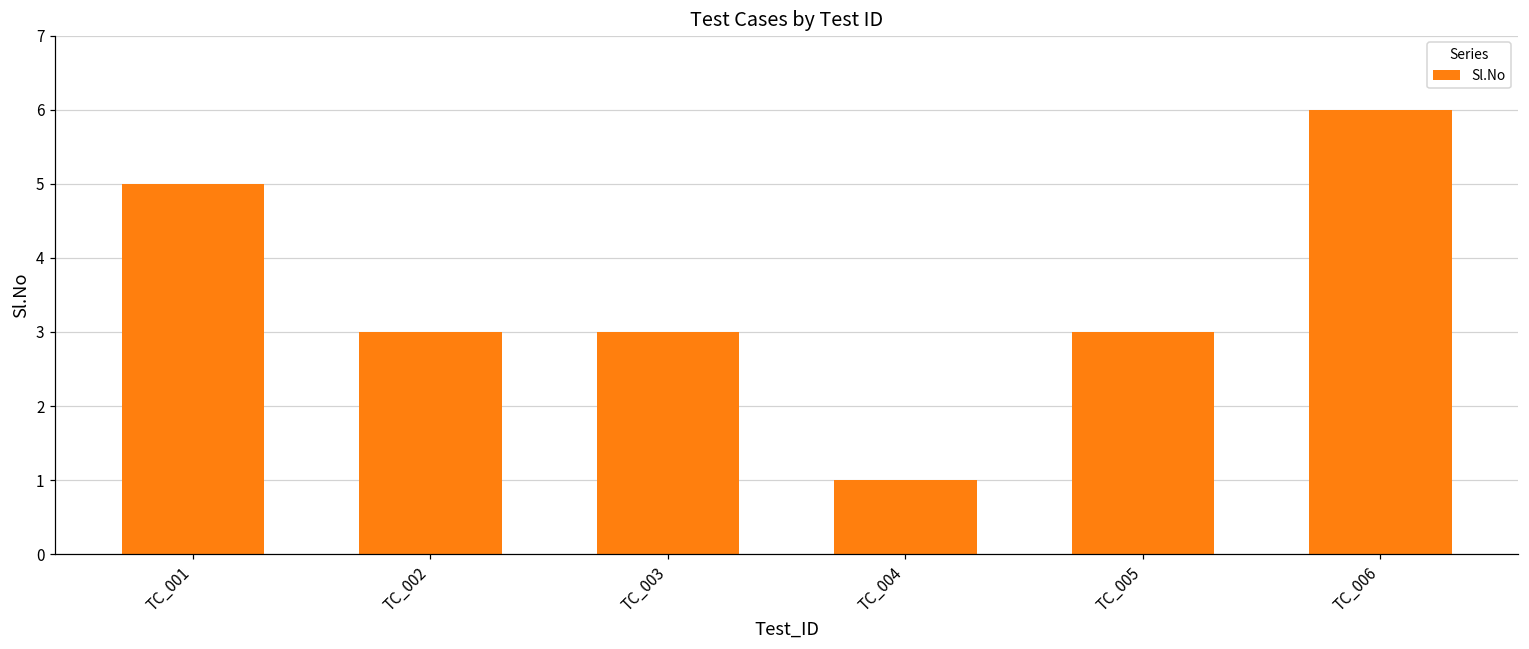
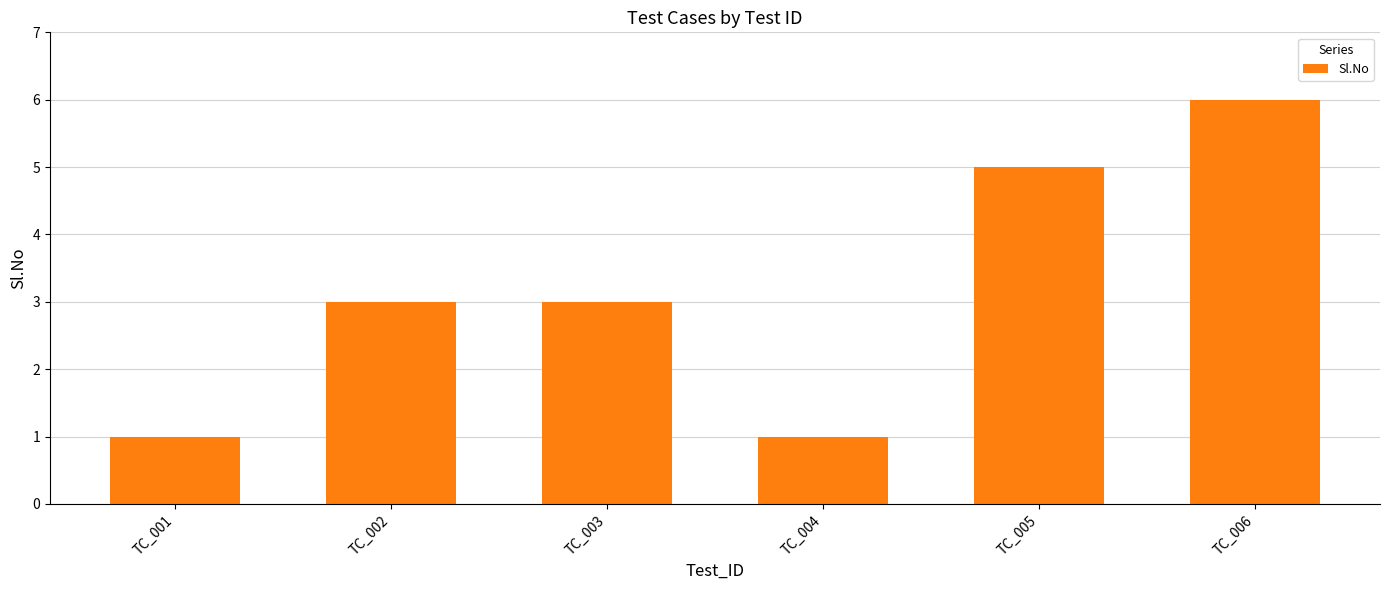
TC_001: 5 -> 1
TC_005: 3 -> 5
